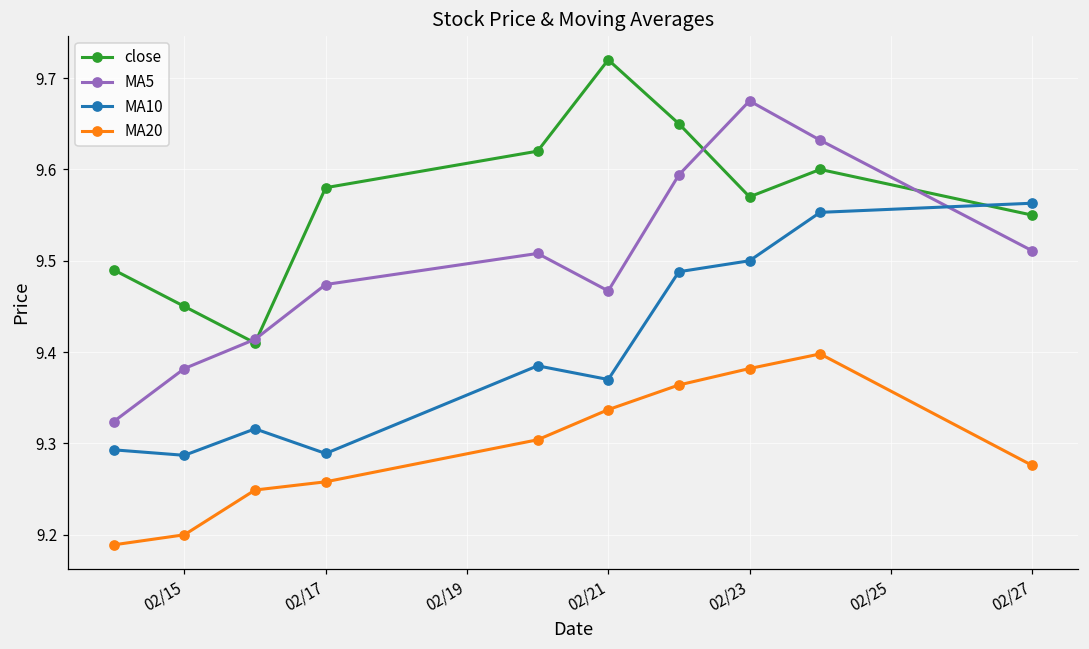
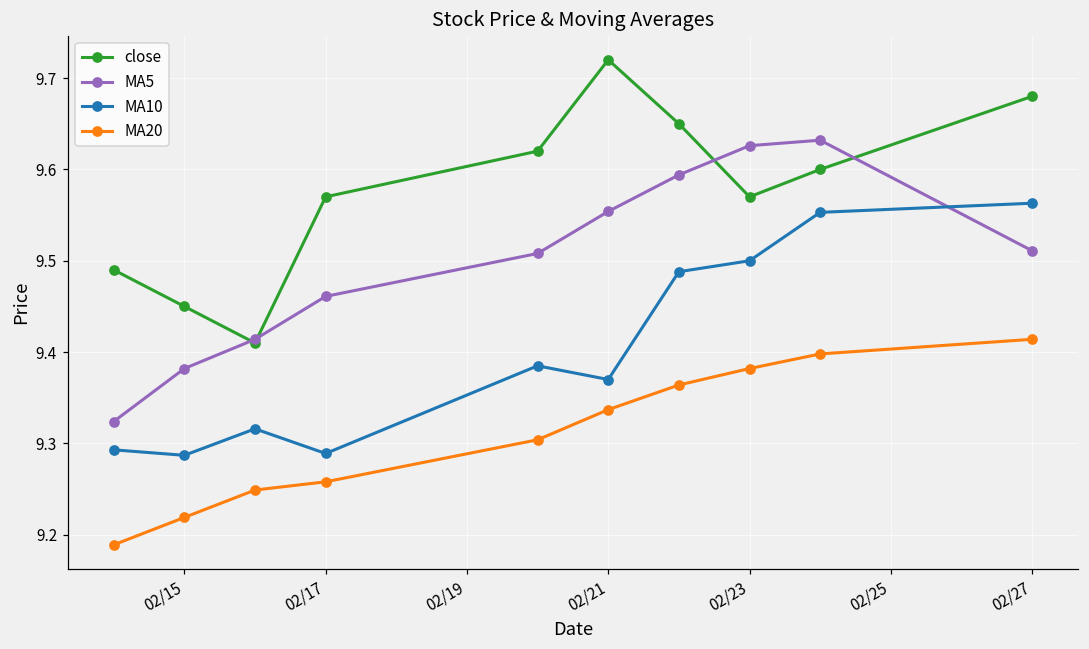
MA20, 02/15: 9.20 -> 9.22
close, 02/17: 9.58 -> 9.57
MA5, 02/17: 9.47 -> 9.46
MA5, 02/21: 9.47 -> 9.55
MA5, 02/23: 9.68 -> 9.63
close, 02/27: 9.55 -> 9.68
MA20, 02/27: 9.28 -> 9.41
